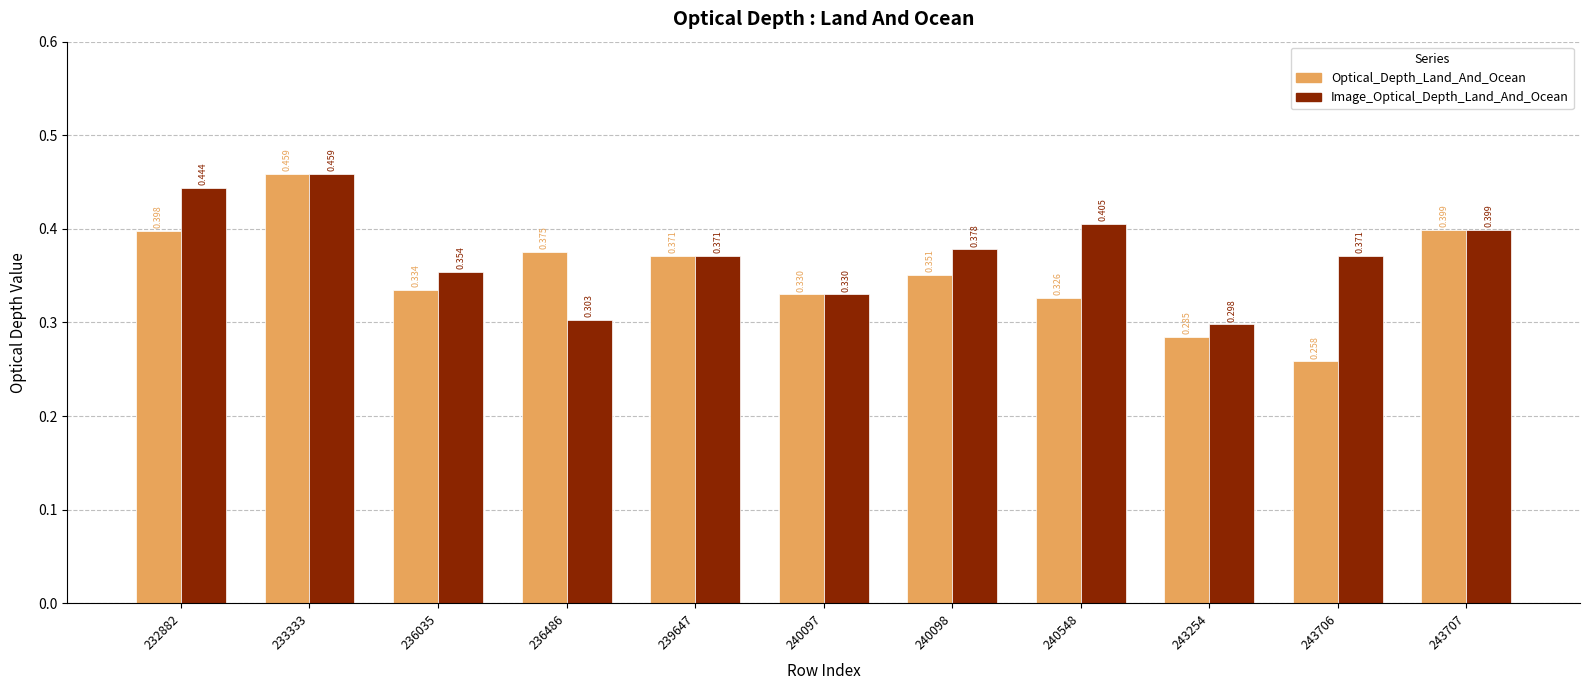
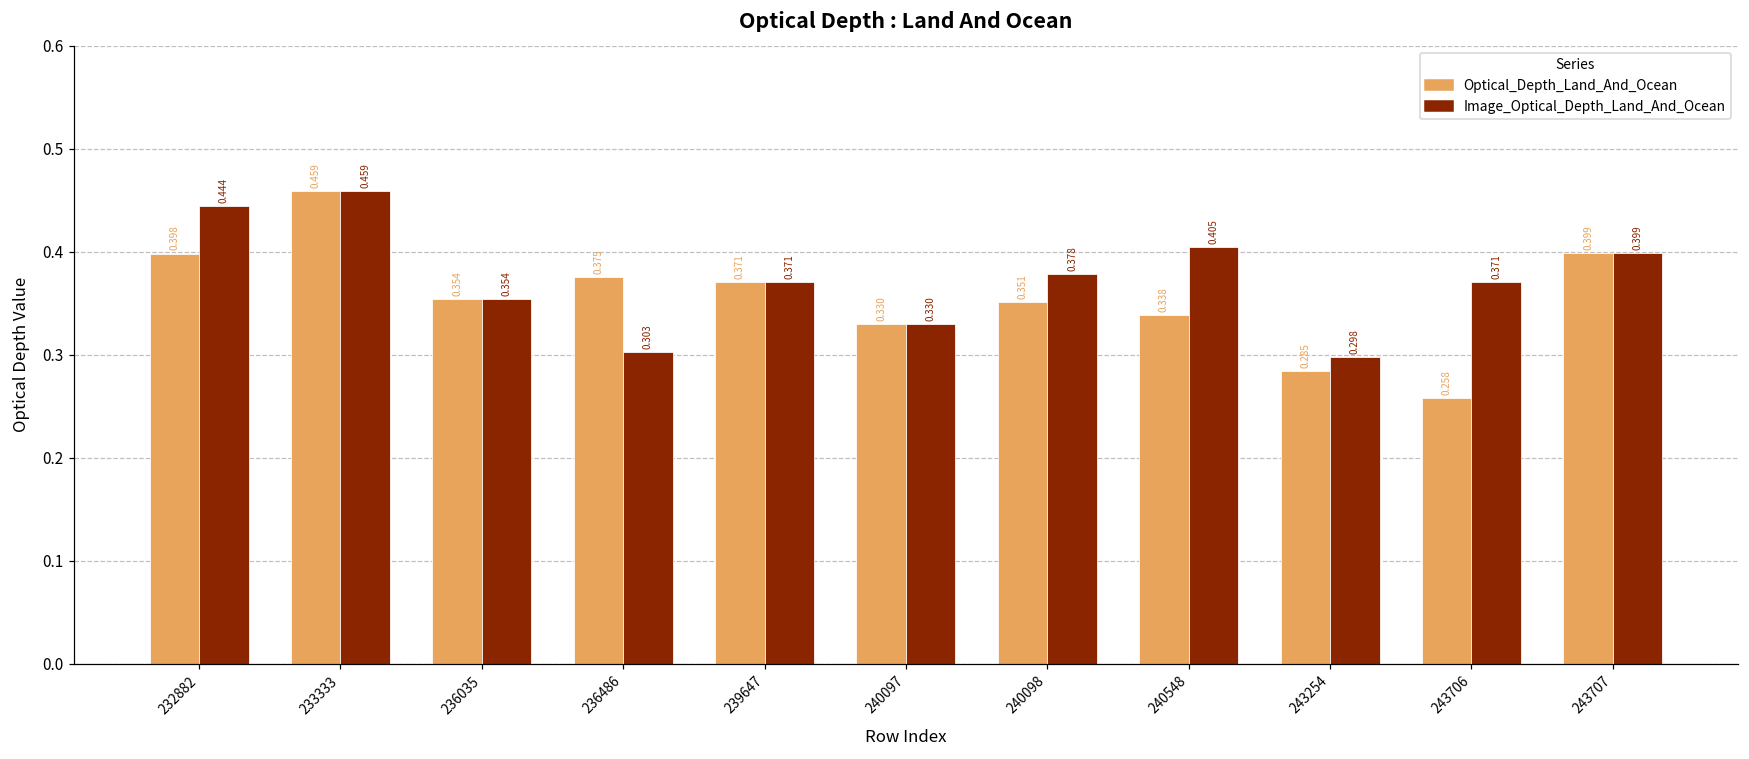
Optical_Depth_Land_And_Ocean, 236035: 0.334 -> 0.354
Optical_Depth_Land_And_Ocean, 240548: 0.326 -> 0.338
